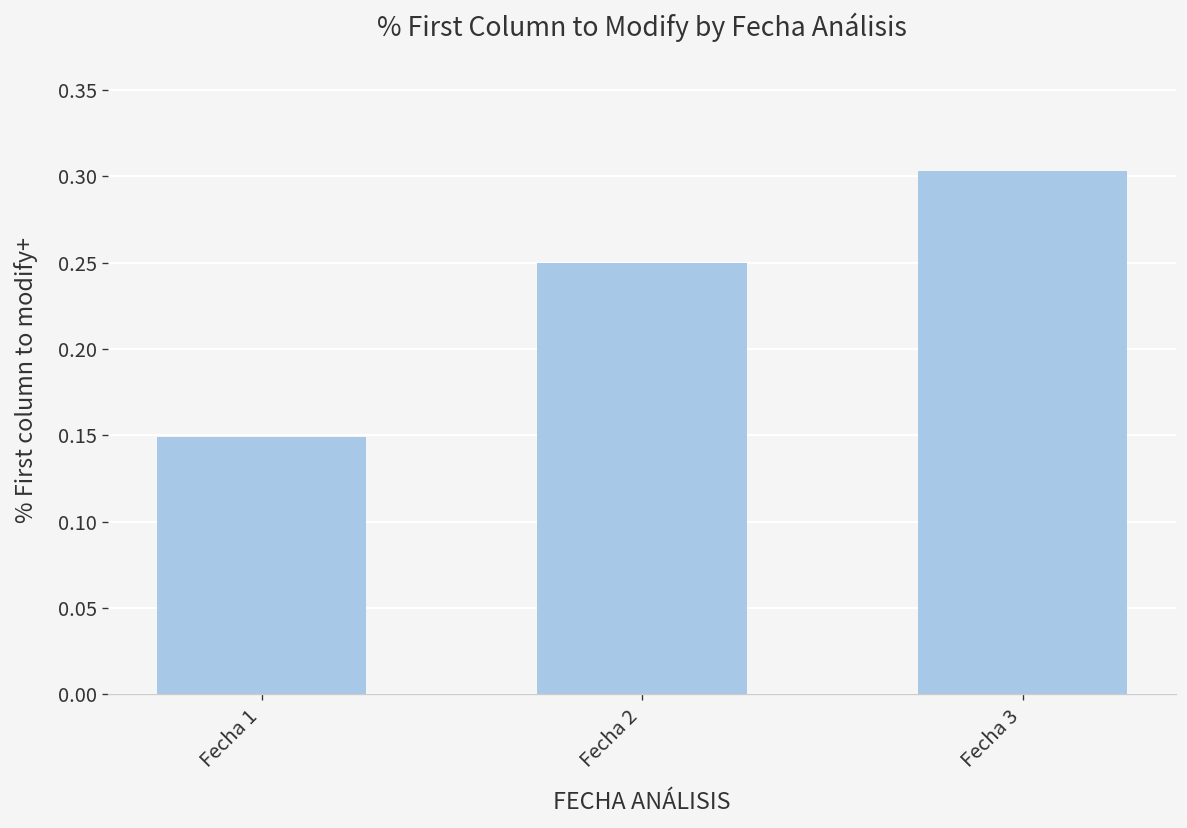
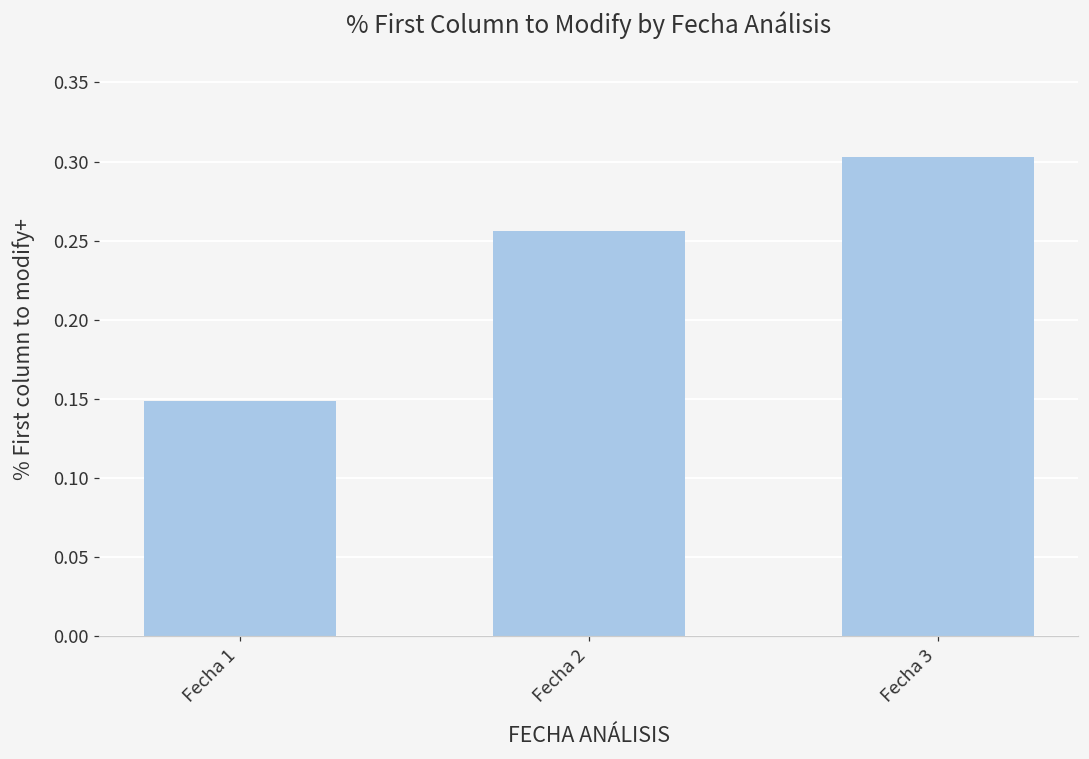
Fecha 2: 0.250 -> 0.256
